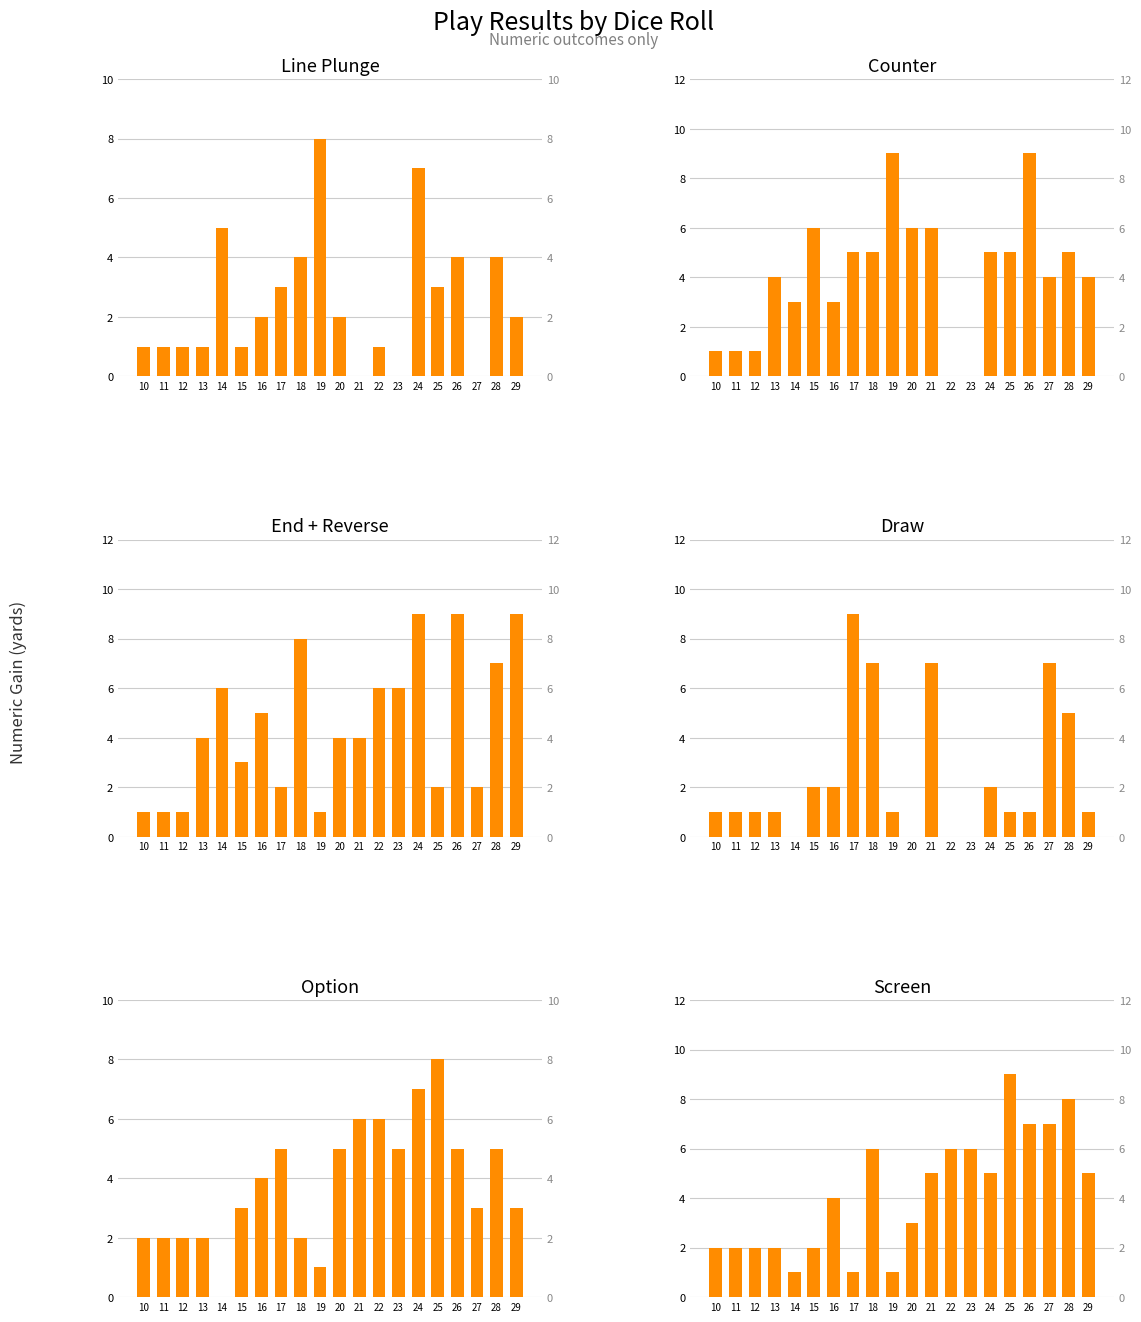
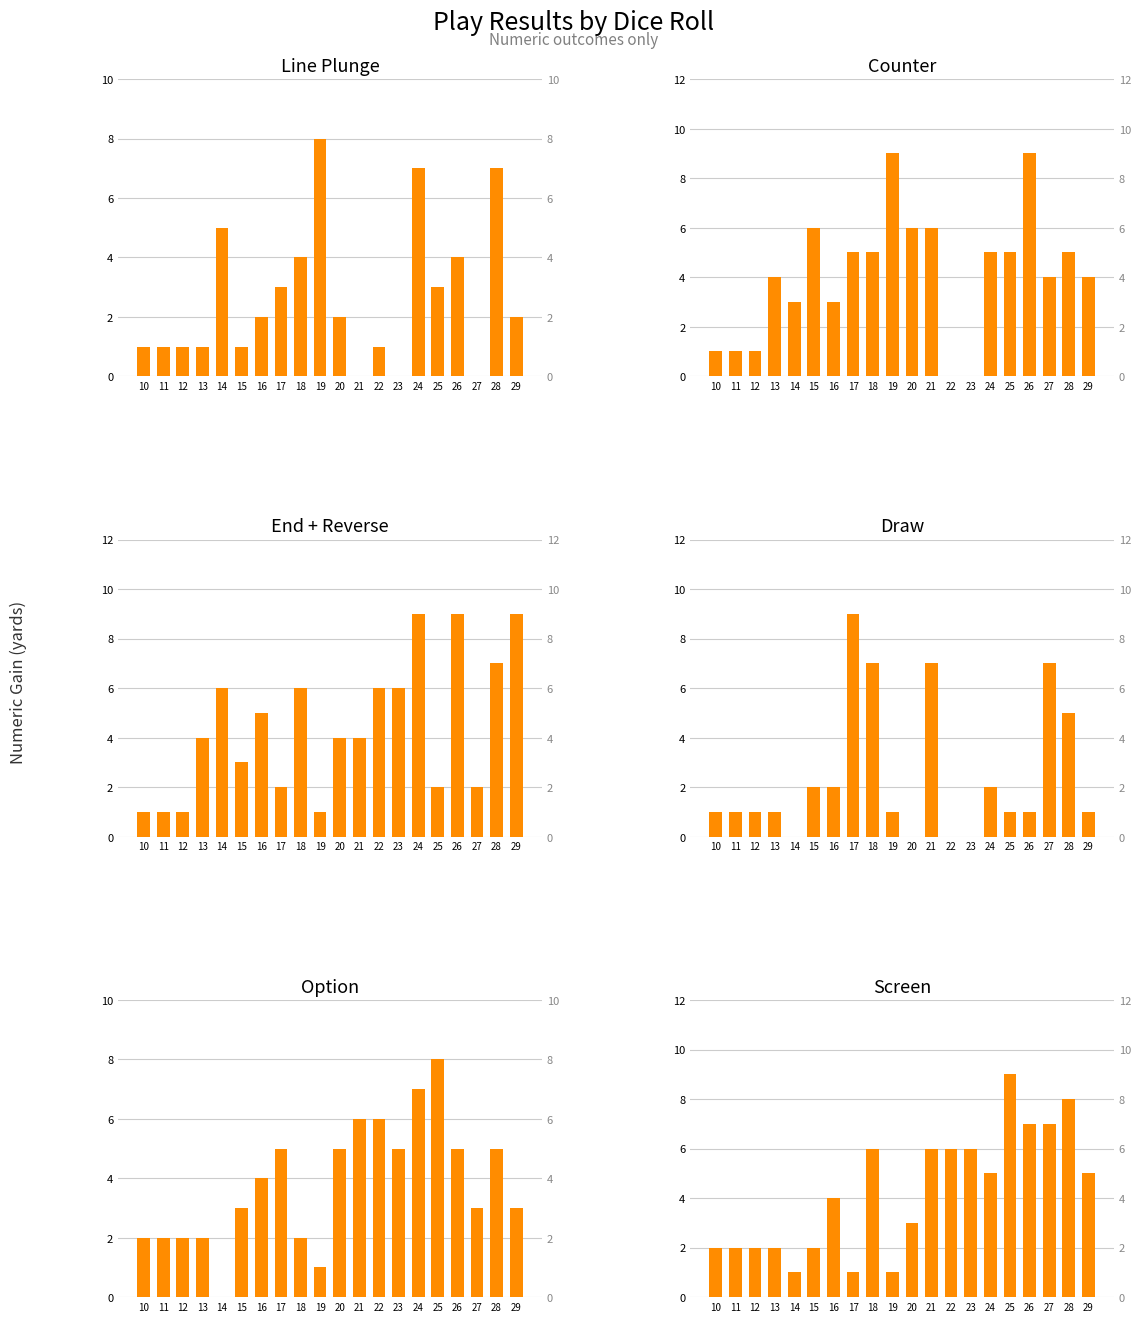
Line Plunge, 28: 4 -> 7
End + Reverse, 18: 8 -> 6
Screen, 21: 5 -> 6
